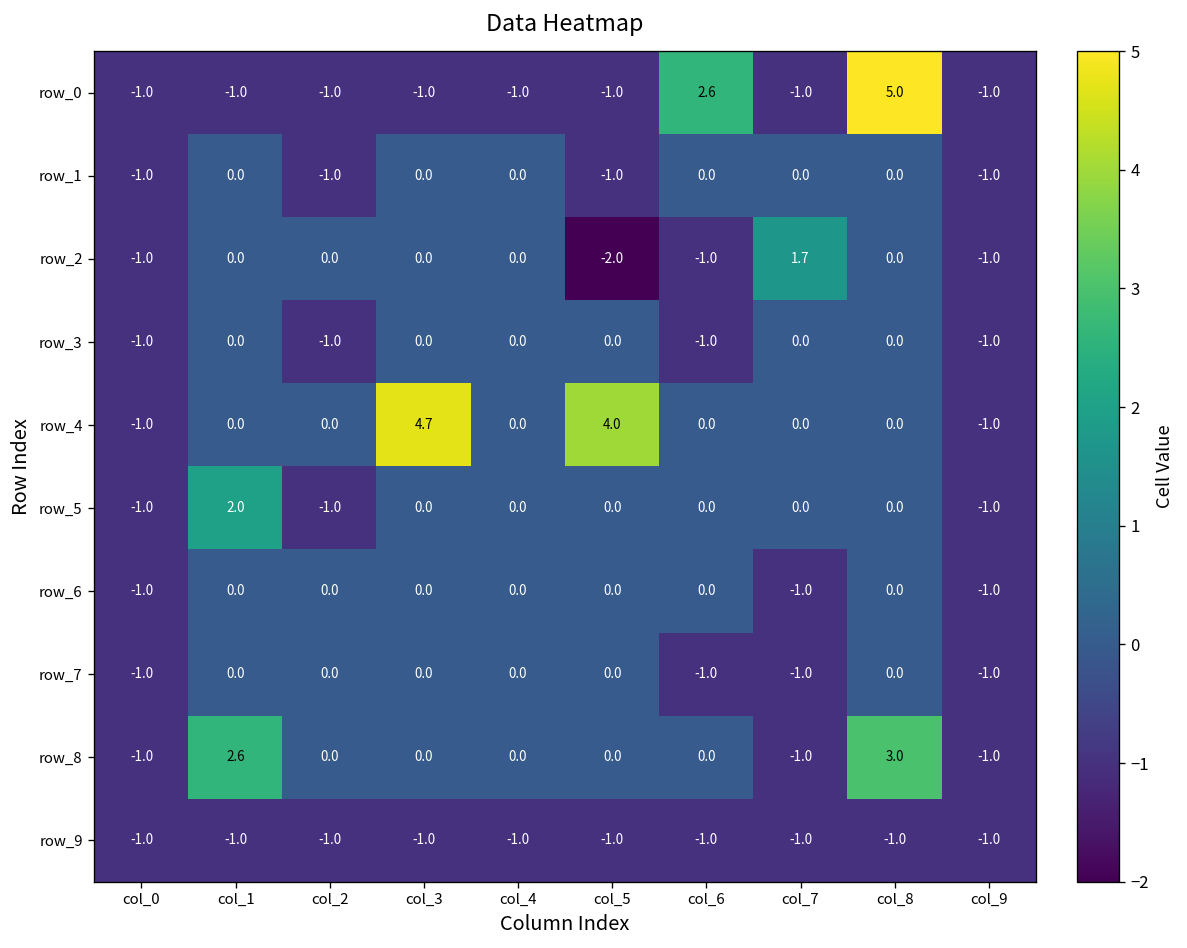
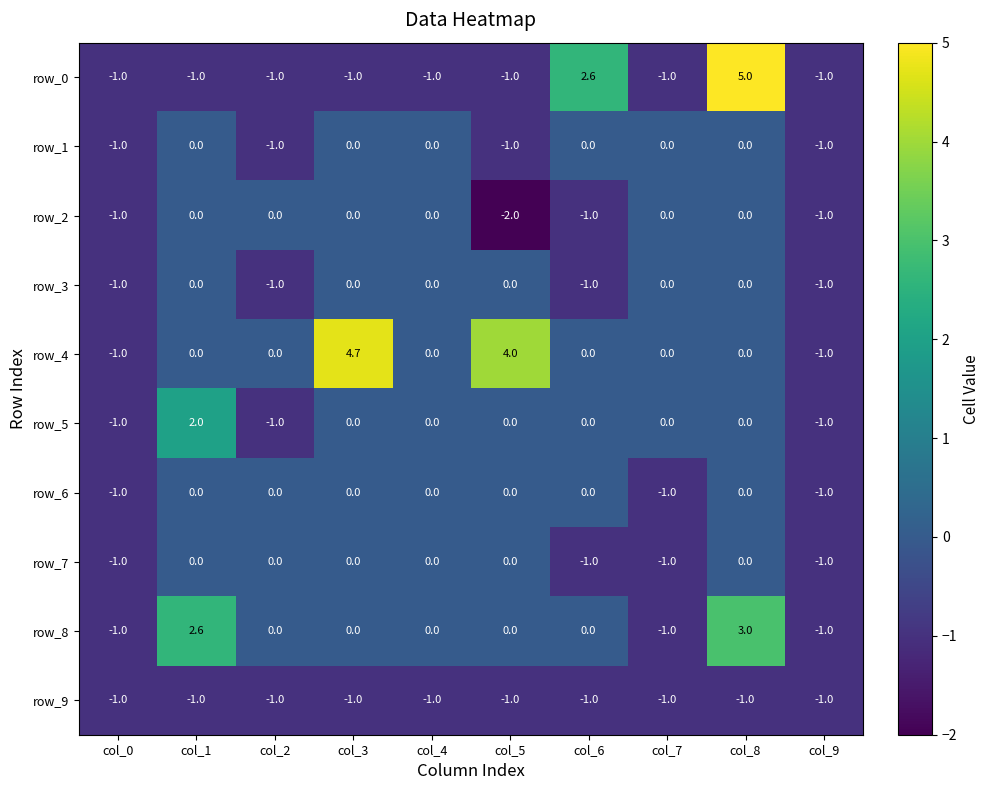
row_2, col_7: 1.7 -> 0.0
